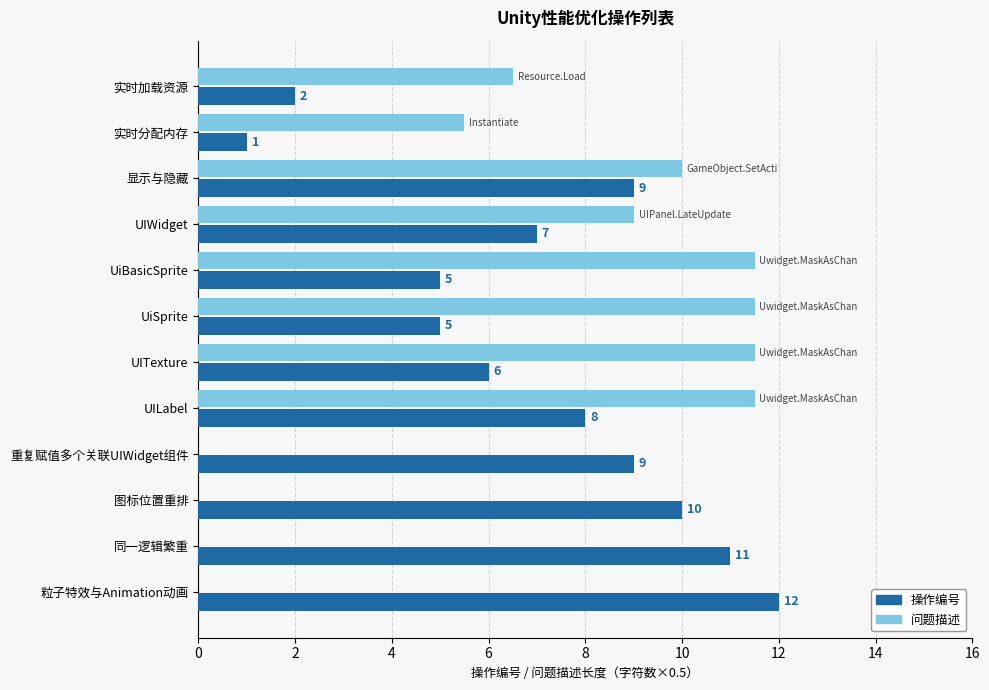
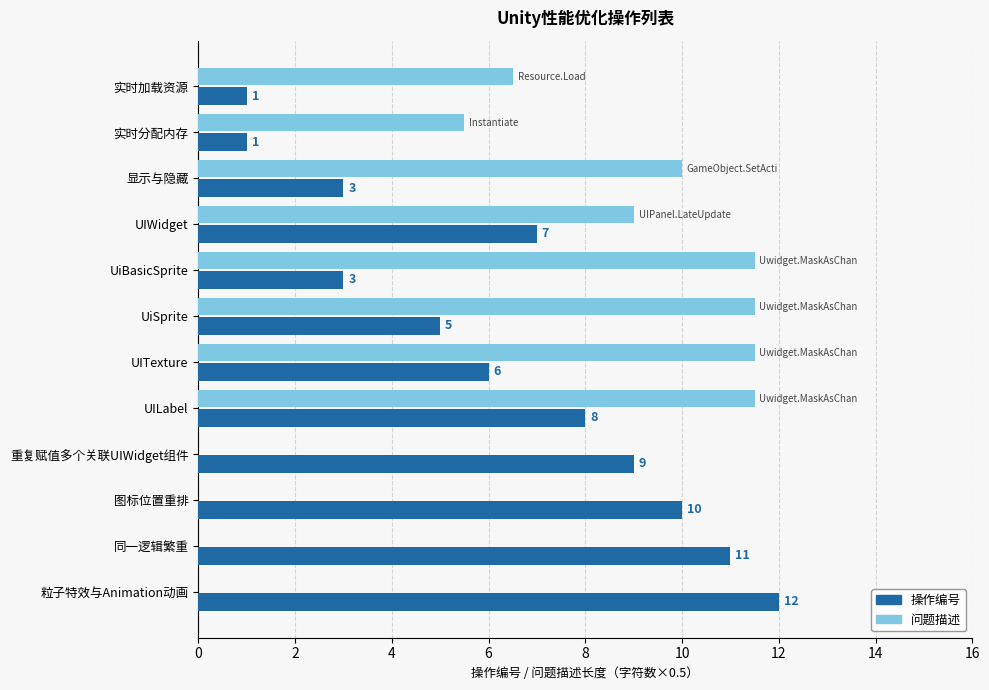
操作编号, 实时加载资源: 2 -> 1
操作编号, 显示与隐藏: 9 -> 3
操作编号, UiBasicSprite: 5 -> 3
